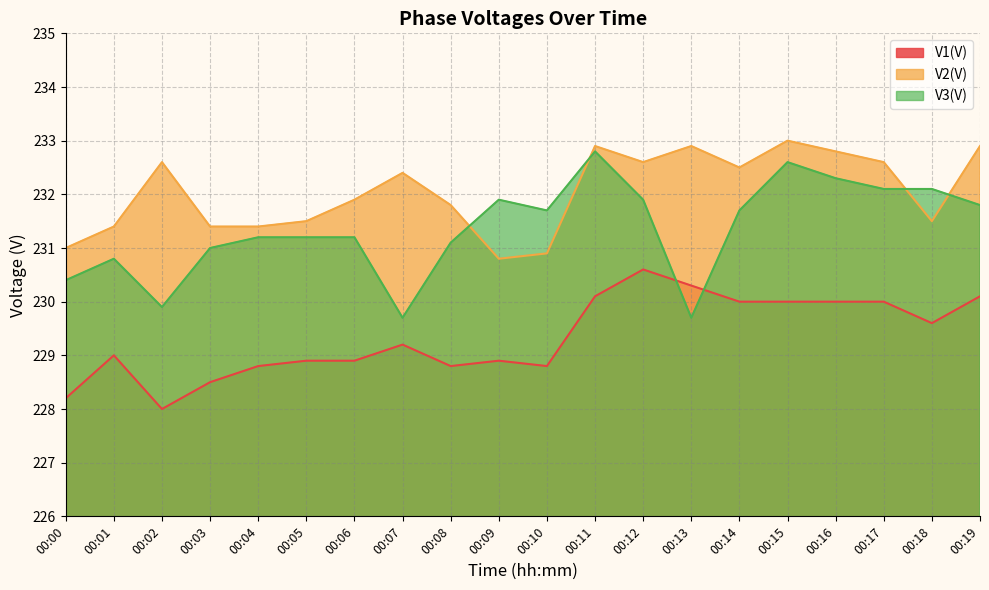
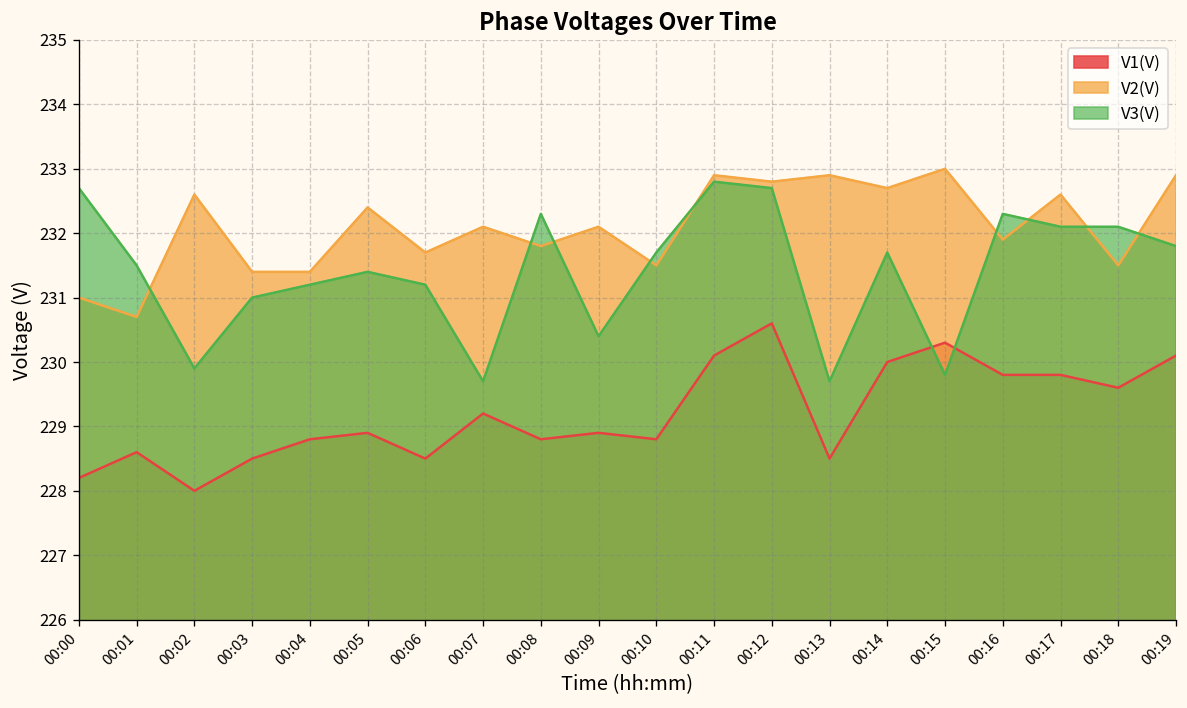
V3(V), 00:00: 230.4 -> 232.7
V1(V), 00:01: 229.0 -> 228.6
V2(V), 00:01: 231.4 -> 230.7
V3(V), 00:01: 230.8 -> 231.5
V2(V), 00:05: 231.5 -> 232.4
V3(V), 00:05: 231.2 -> 231.4
V1(V), 00:06: 228.9 -> 228.5
V2(V), 00:06: 231.9 -> 231.7
V2(V), 00:07: 232.4 -> 232.1
V3(V), 00:08: 231.1 -> 232.3
V2(V), 00:09: 230.8 -> 232.1
V3(V), 00:09: 231.9 -> 230.4
V2(V), 00:10: 230.9 -> 231.5
V2(V), 00:12: 232.6 -> 232.8
V3(V), 00:12: 231.9 -> 232.7
V1(V), 00:13: 230.3 -> 228.5
V2(V), 00:14: 232.5 -> 232.7
V1(V), 00:15: 230.0 -> 230.3
V3(V), 00:15: 232.6 -> 229.8
V1(V), 00:16: 230.0 -> 229.8
V2(V), 00:16: 232.8 -> 231.9
V1(V), 00:17: 230.0 -> 229.8
